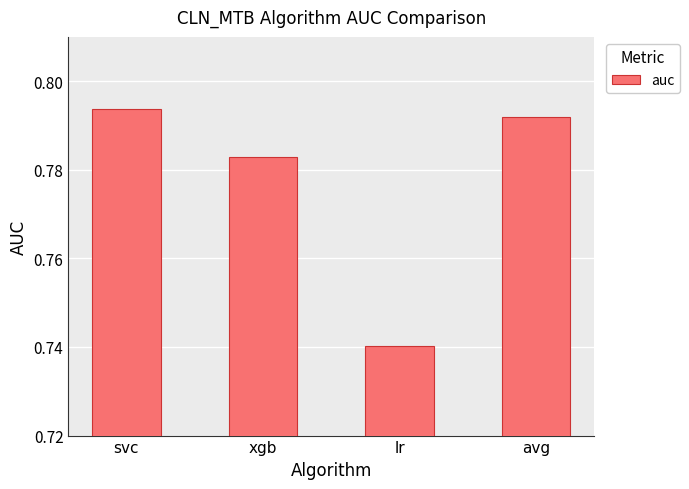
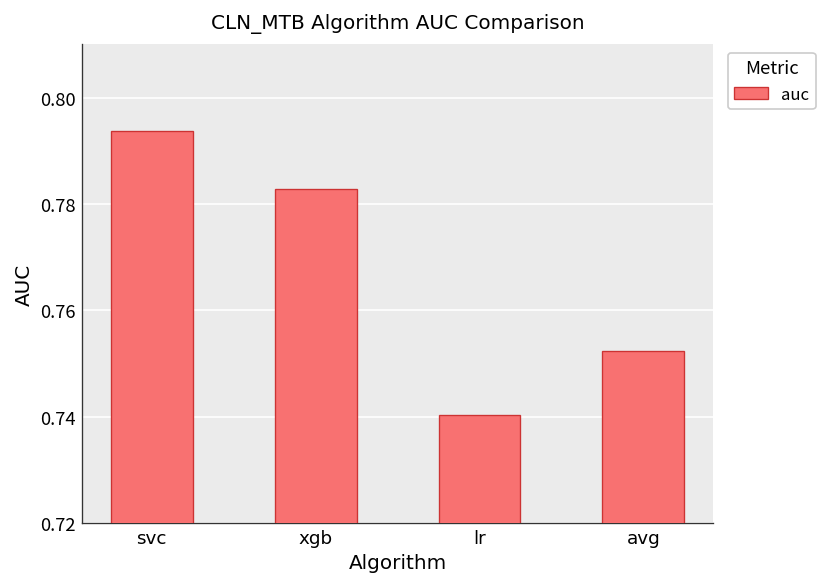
avg: 0.792 -> 0.752
